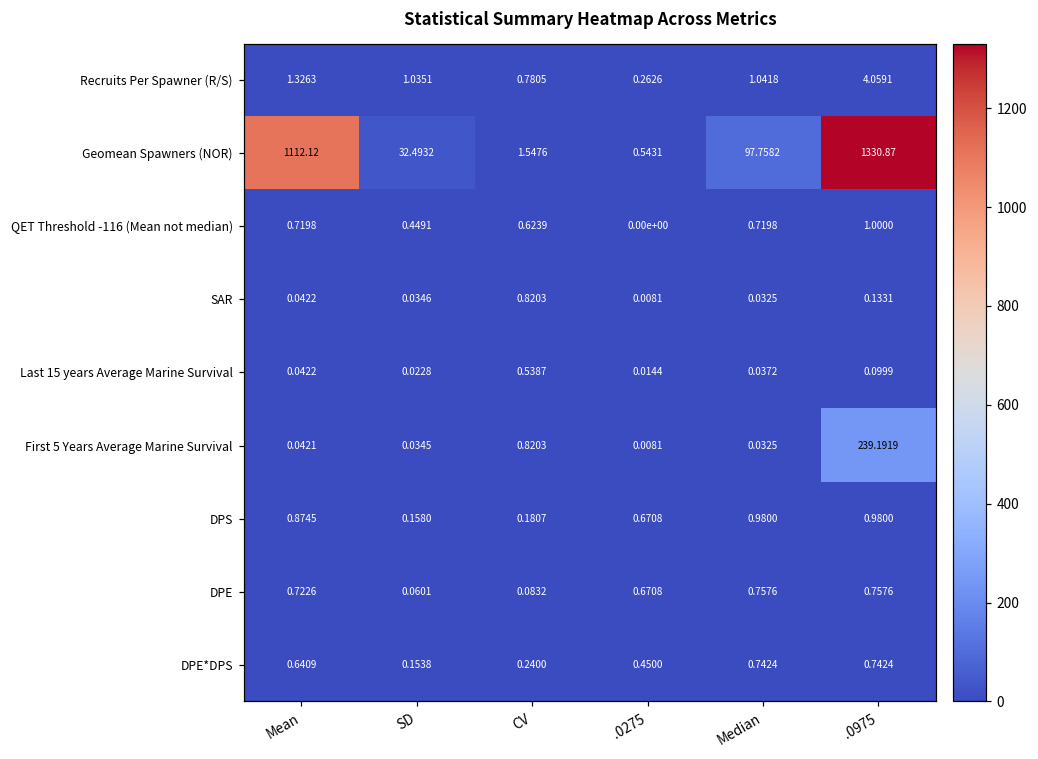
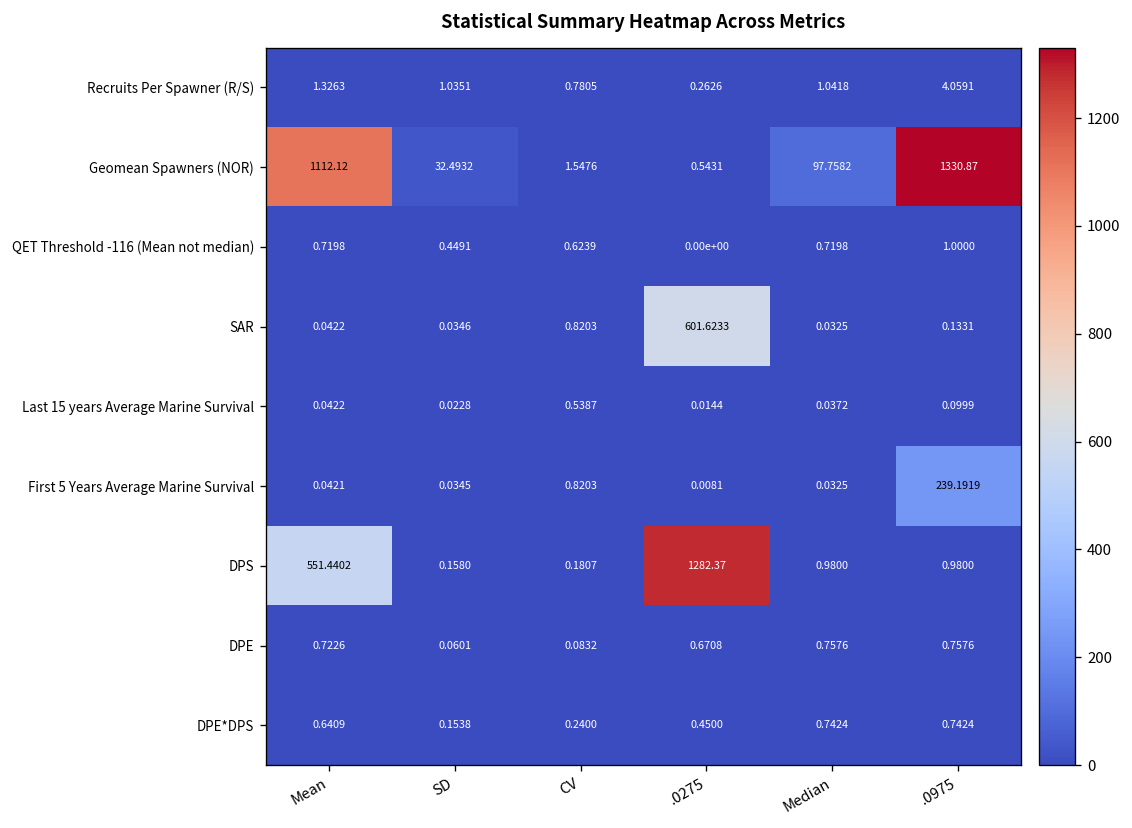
SAR, .0275: 0.0081 -> 601.6233
DPS, Mean: 0.8745 -> 551.4402
DPS, .0275: 0.6708 -> 1282.37
